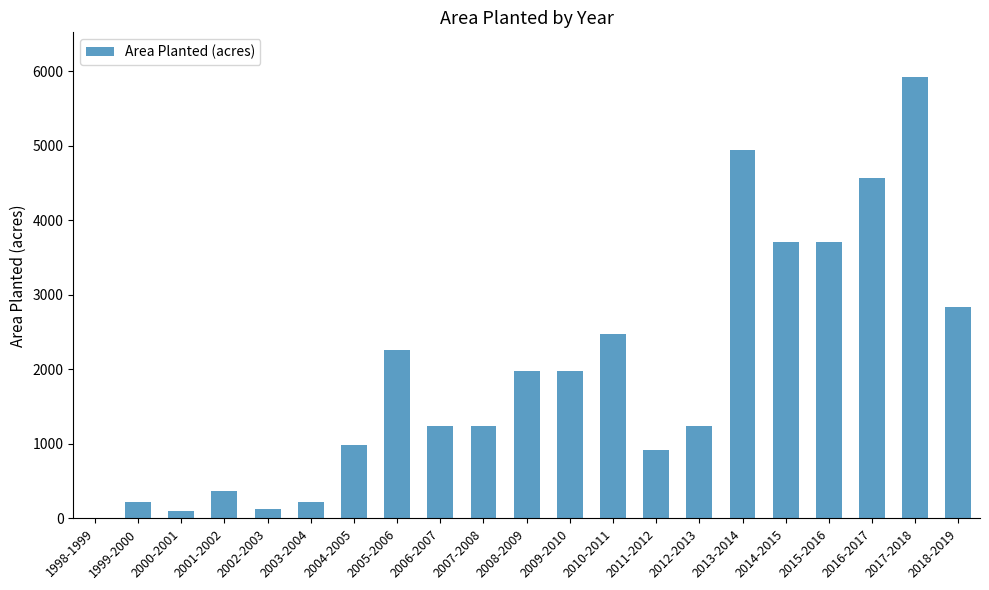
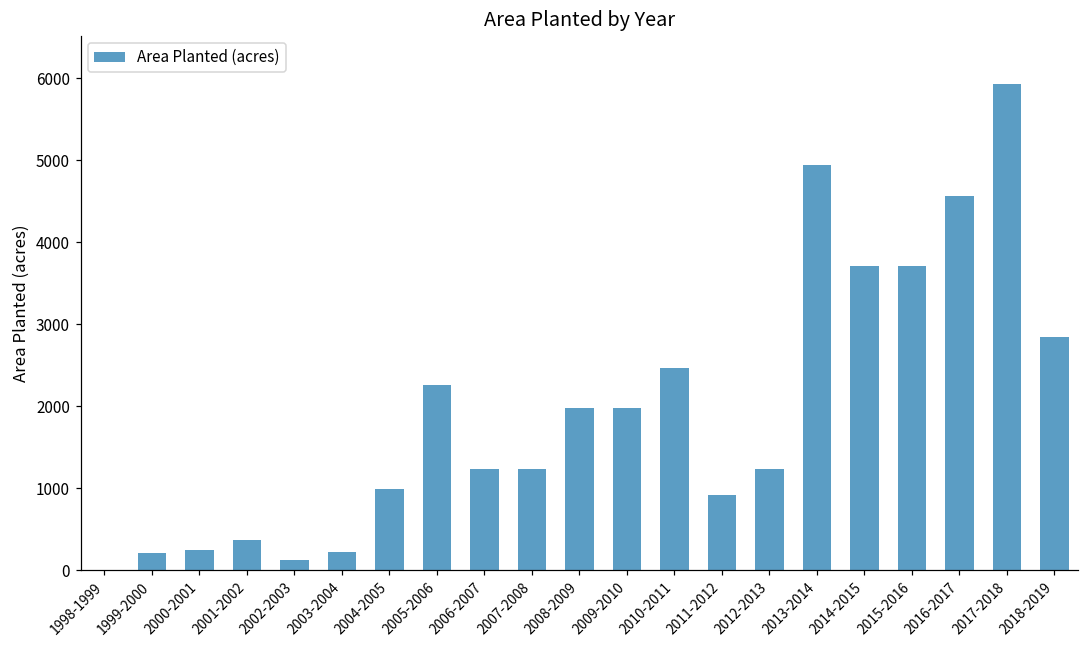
2000-2001: 100 -> 200
